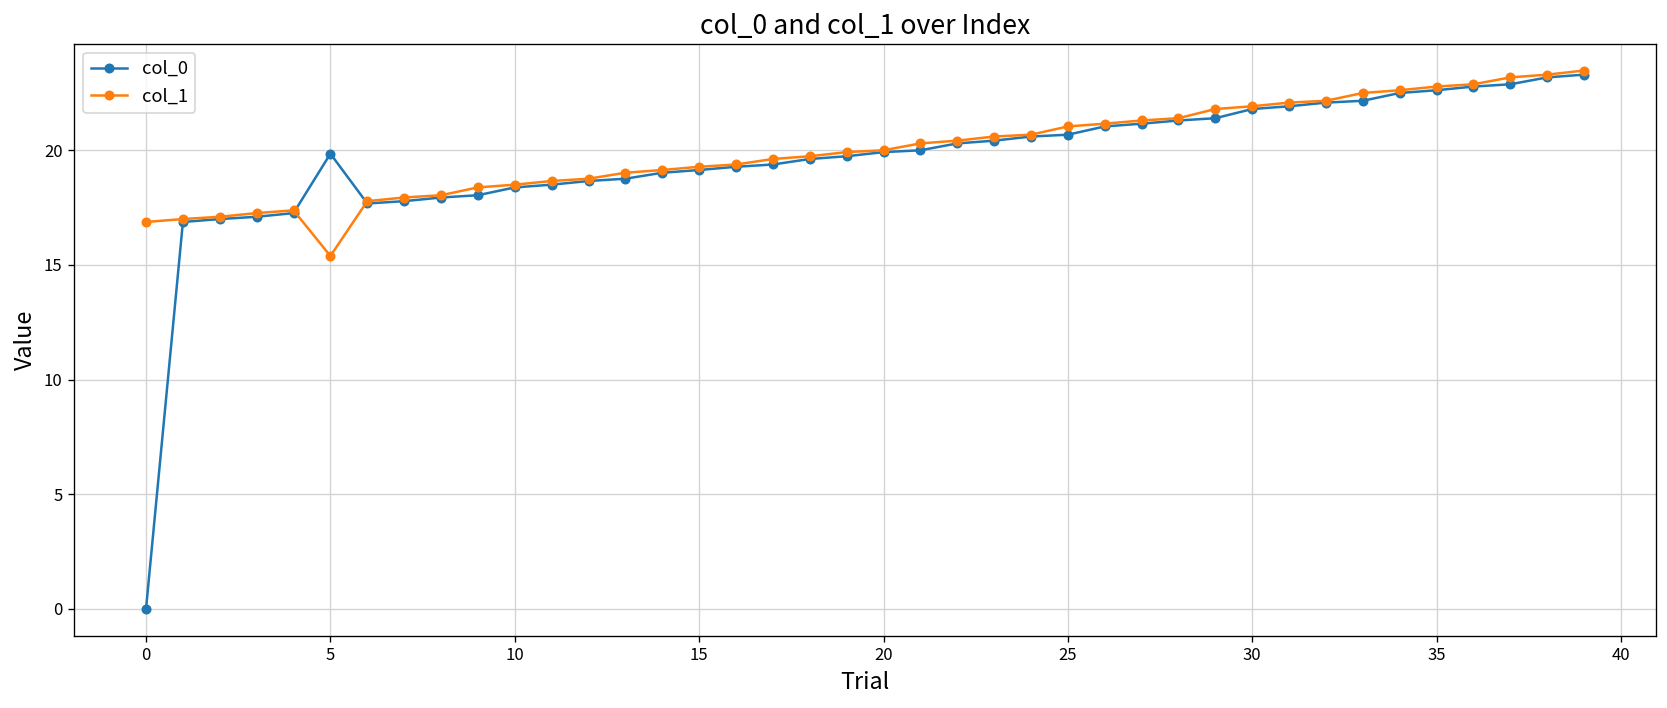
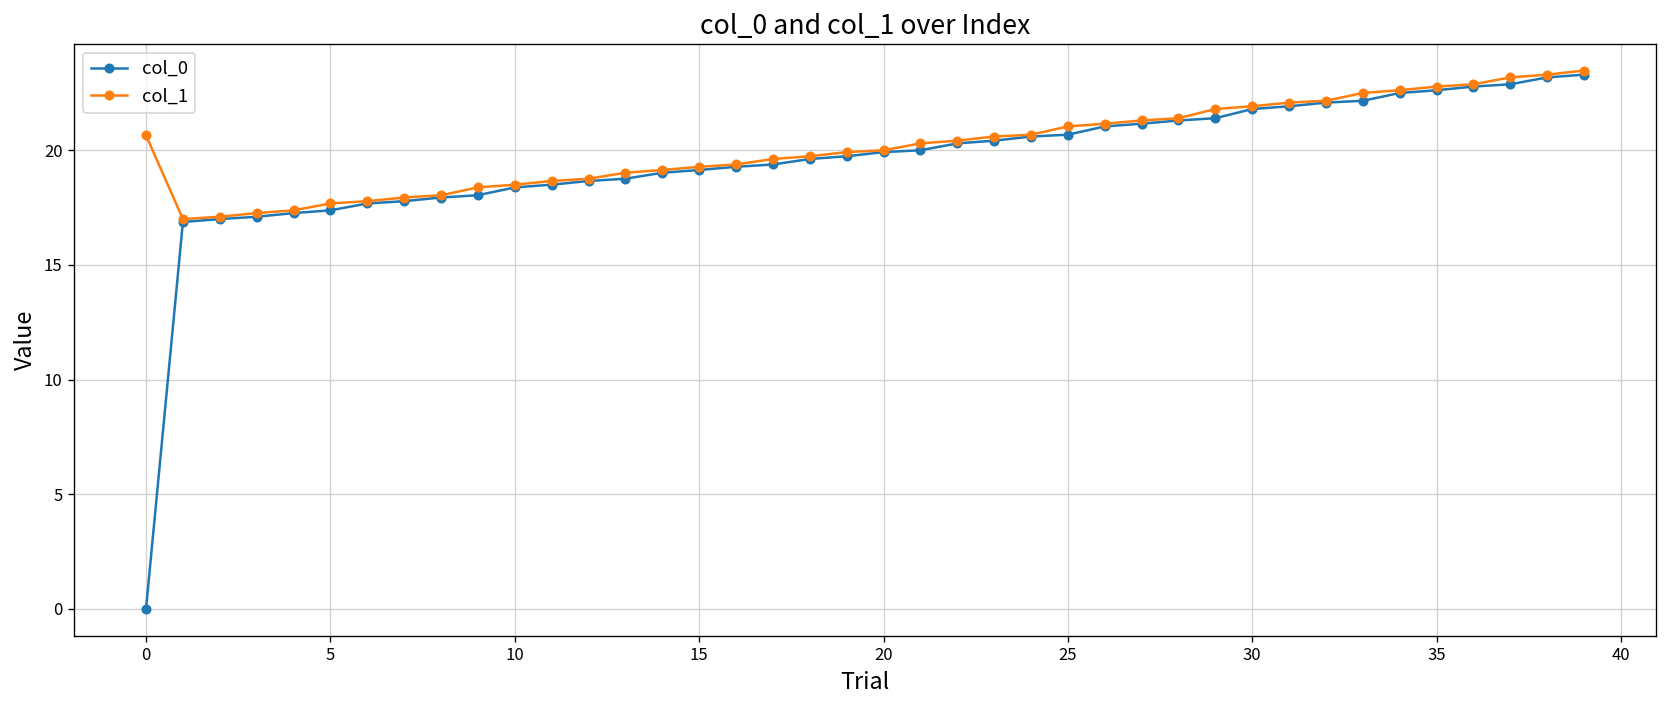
col_1, 0: 16.9 -> 20.7
col_0, 5: 19.9 -> 17.4
col_1, 5: 15.4 -> 17.7
